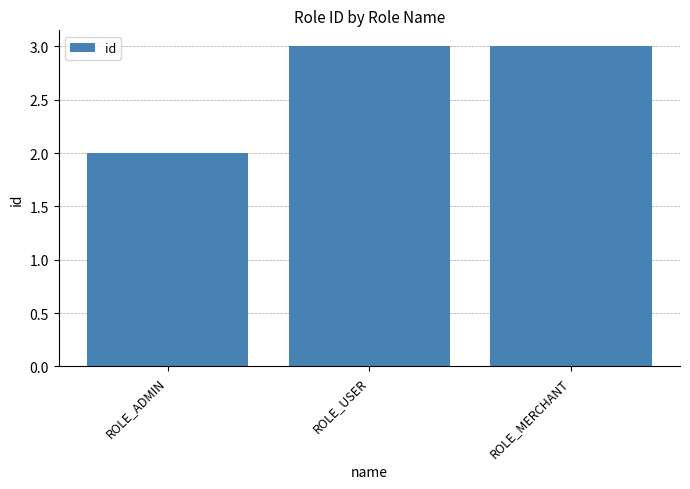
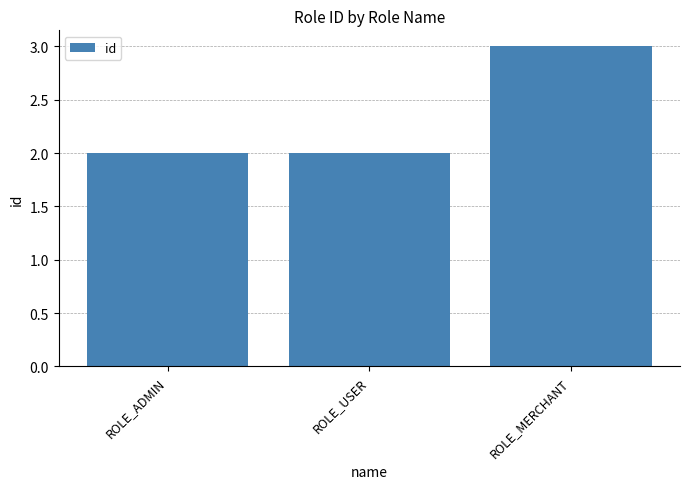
ROLE_USER: 3 -> 2
